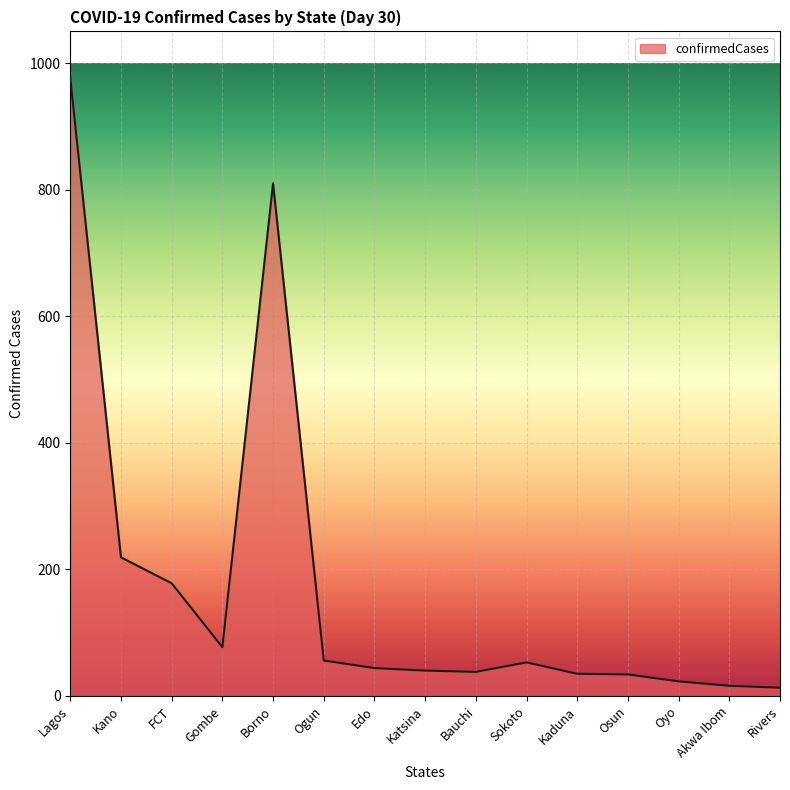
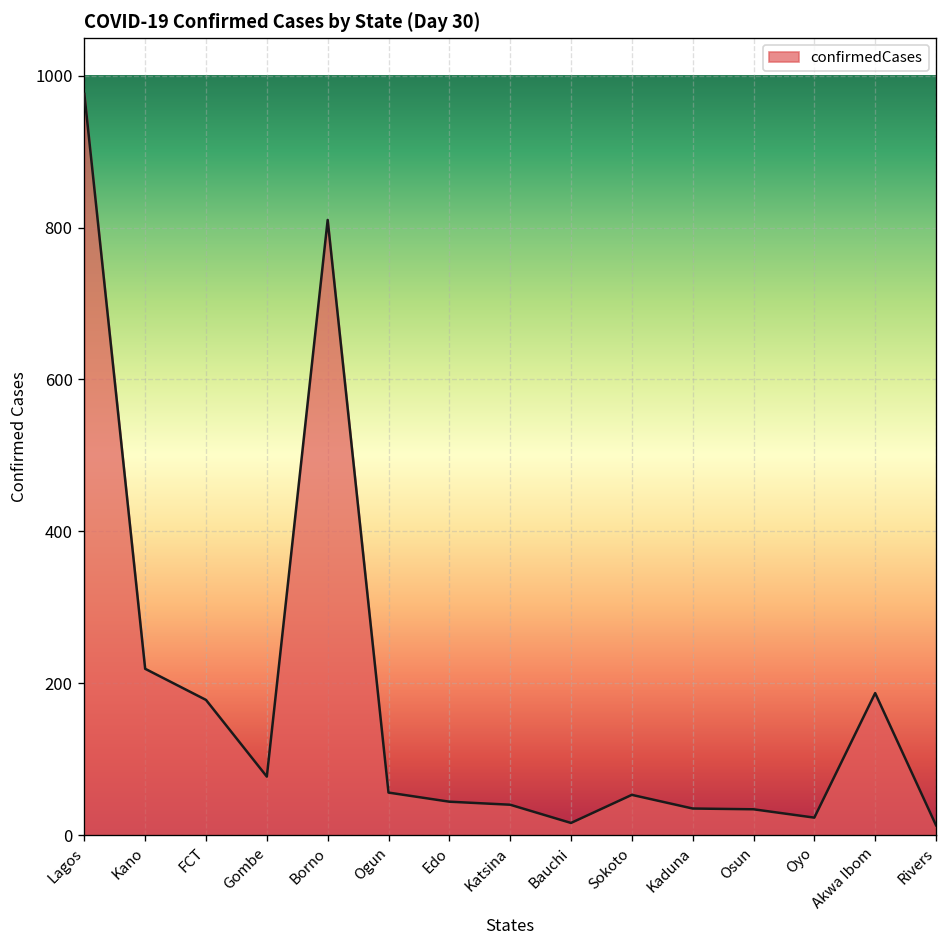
Bauchi: 40 -> 20
Akwa Ibom: 20 -> 190
